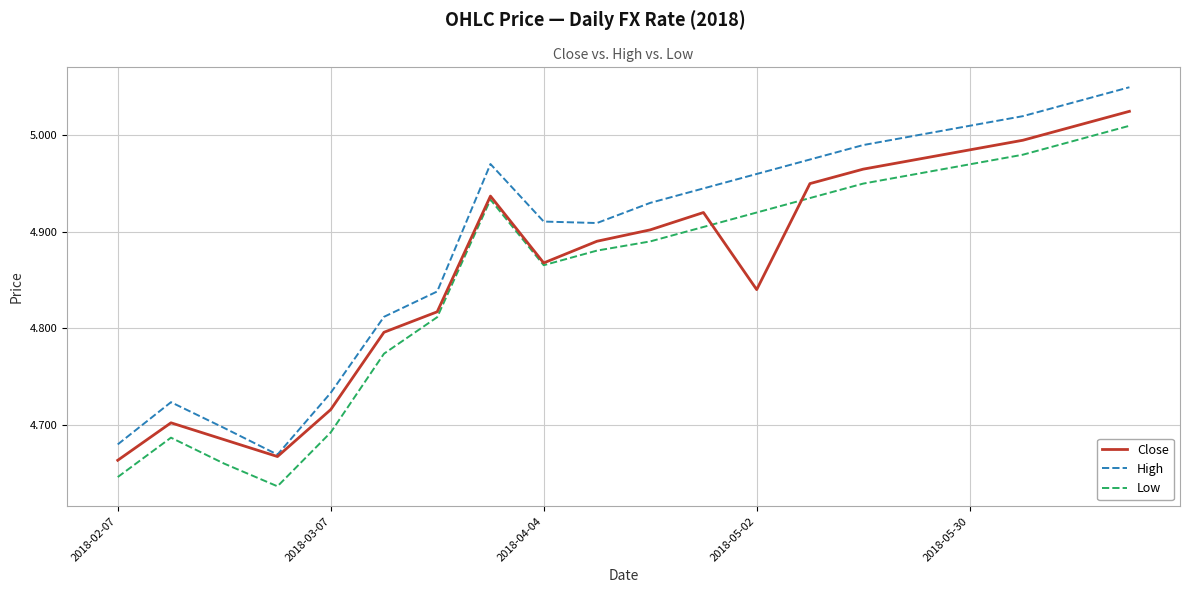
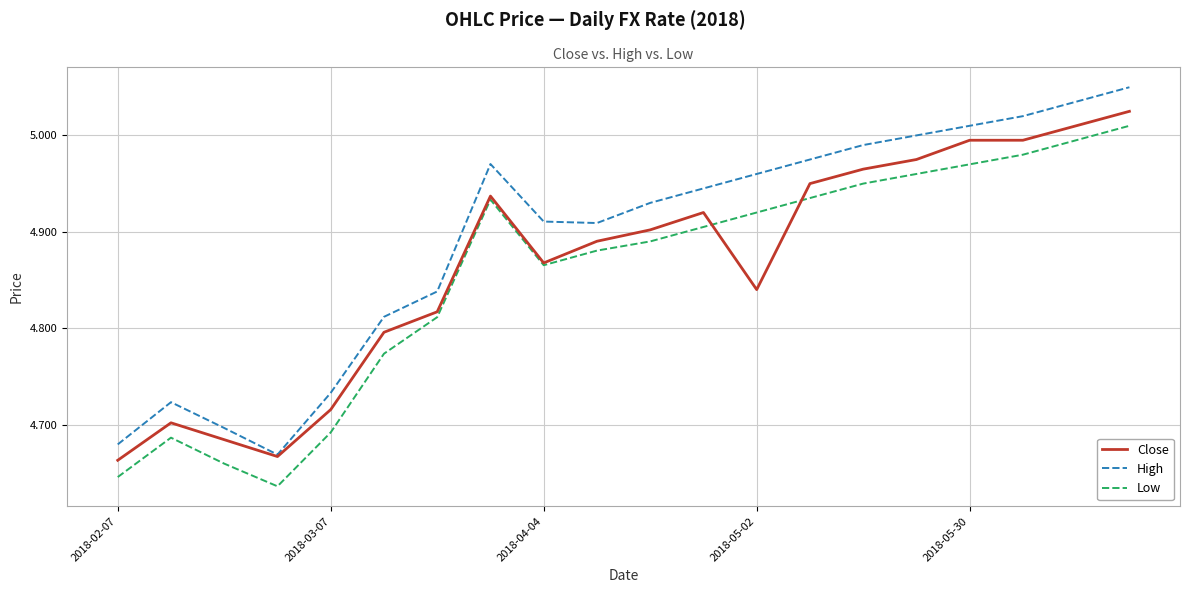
Close, 2018-05-30: 4.99 -> 5.00
